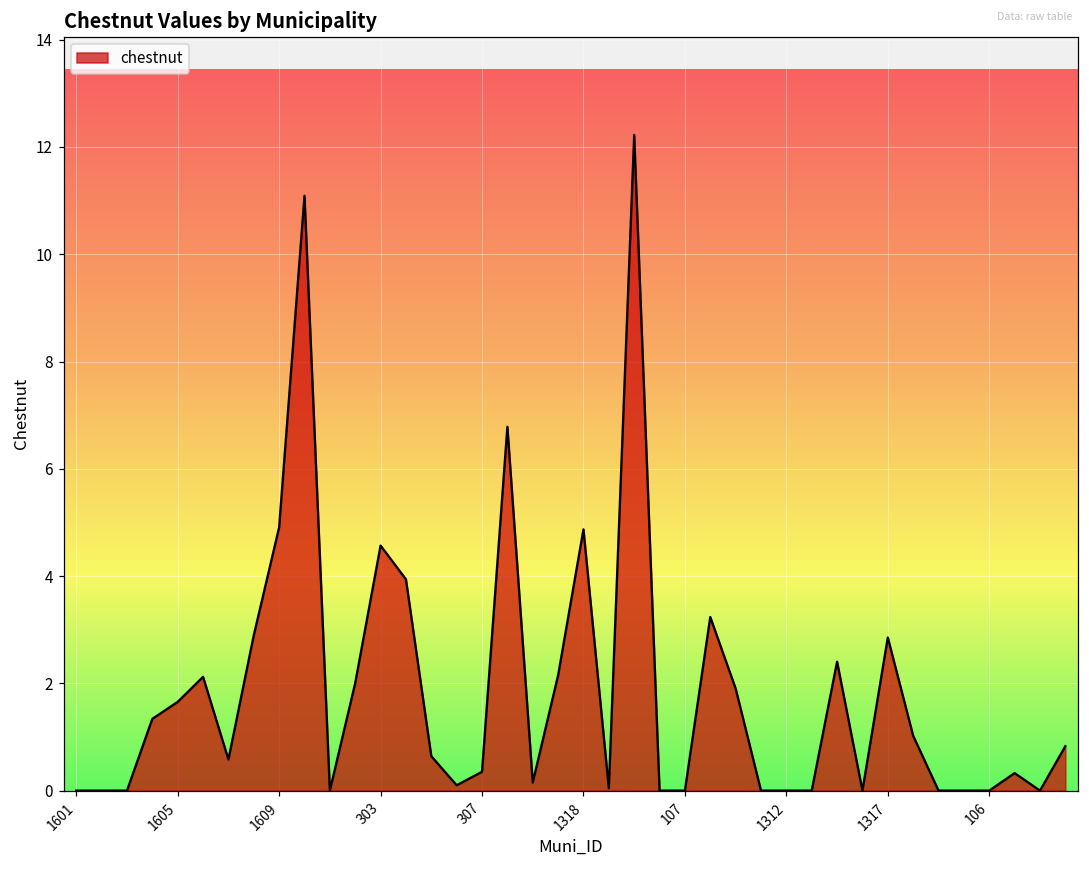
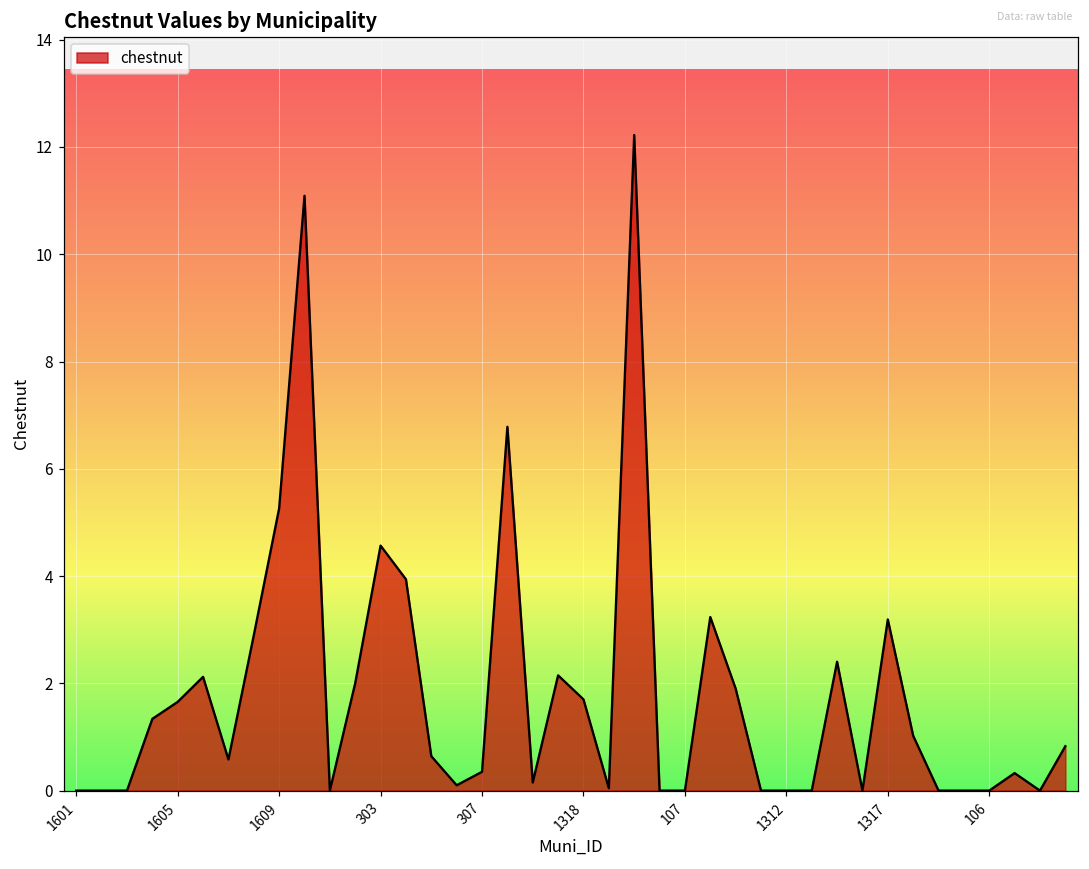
1609: 4.9 -> 5.3
1318: 4.9 -> 1.7
1317: 2.9 -> 3.2
